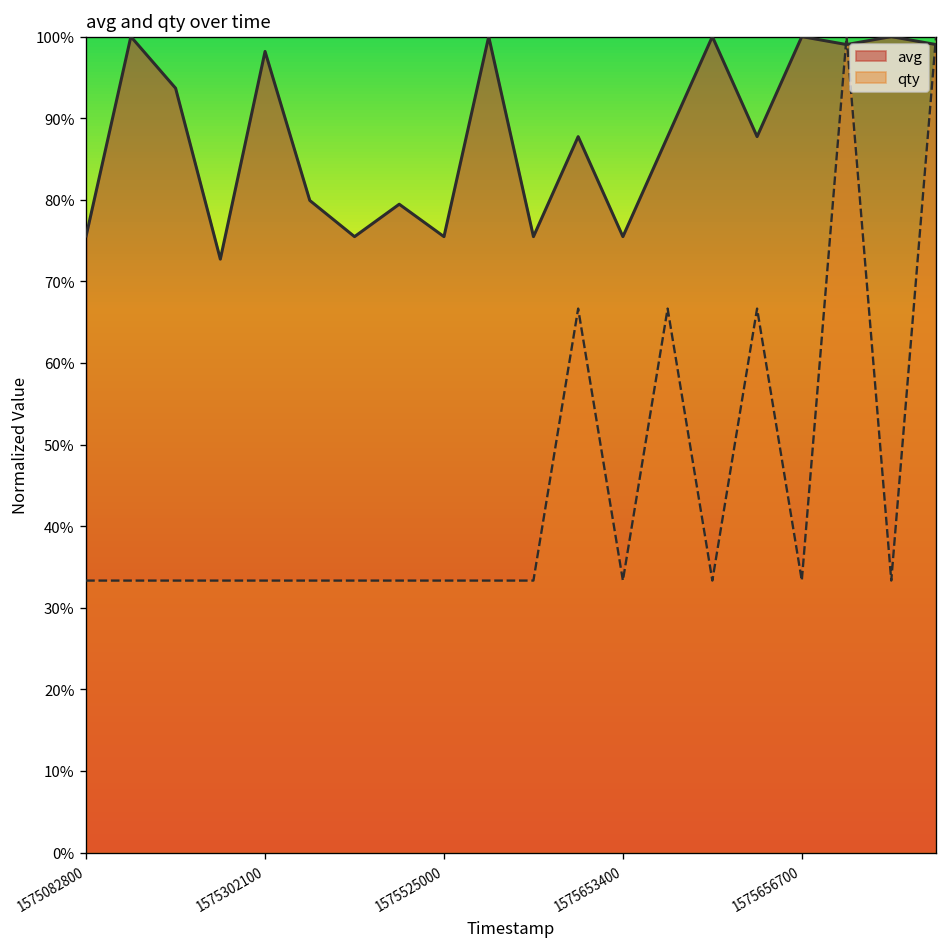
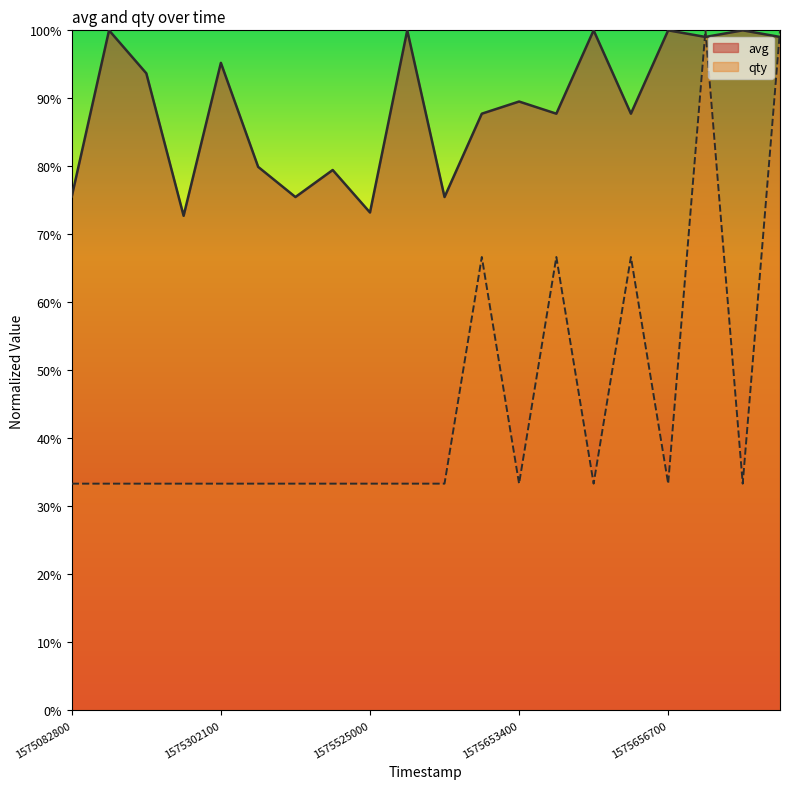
avg, 1575302100: 98% -> 95%
avg, 1575525000: 75% -> 73%
avg, 1575653400: 75% -> 90%
